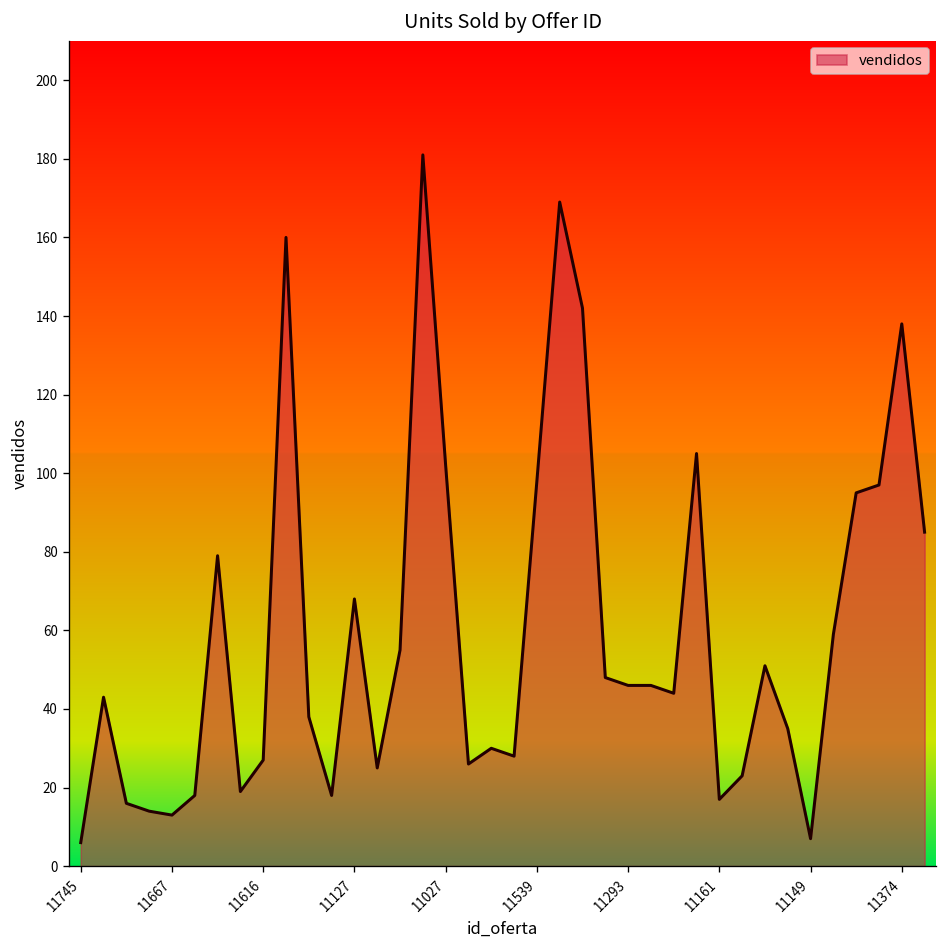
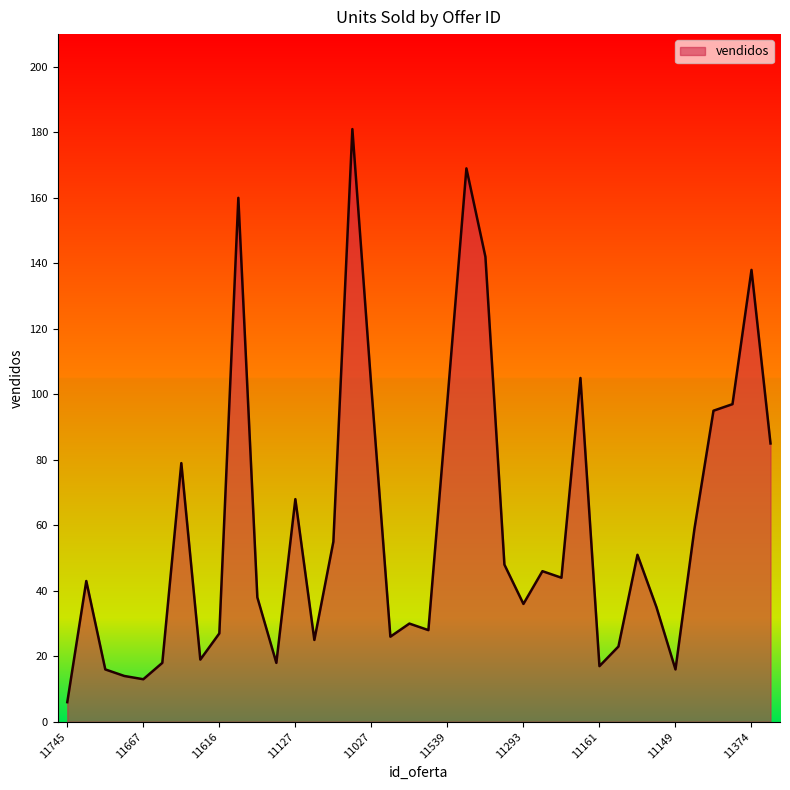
11293: 46 -> 36
11149: 7 -> 16
